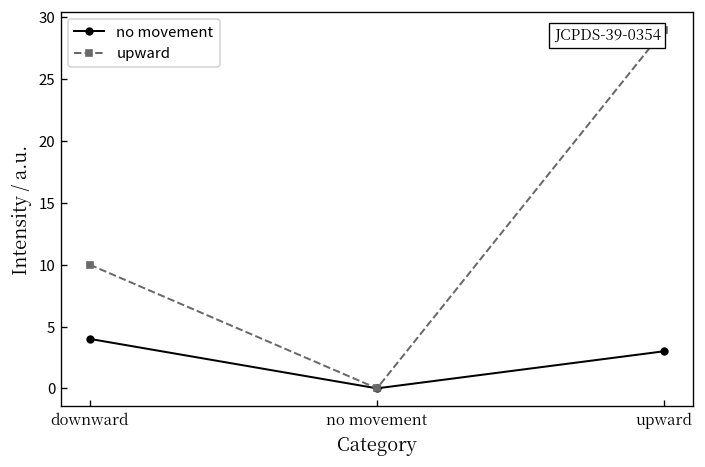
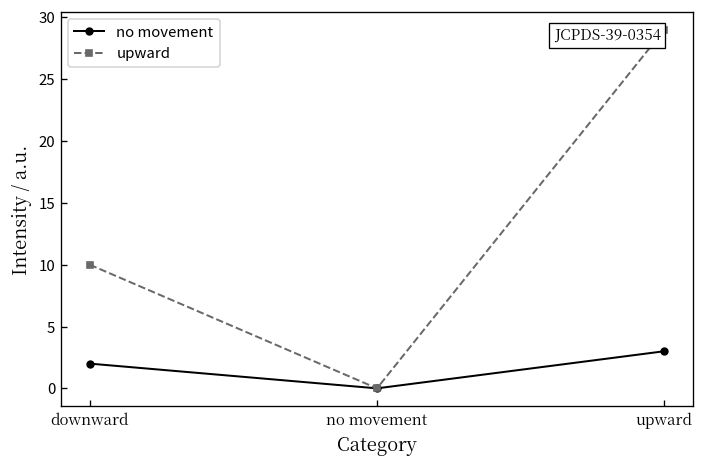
no movement, downward: 4 -> 2
